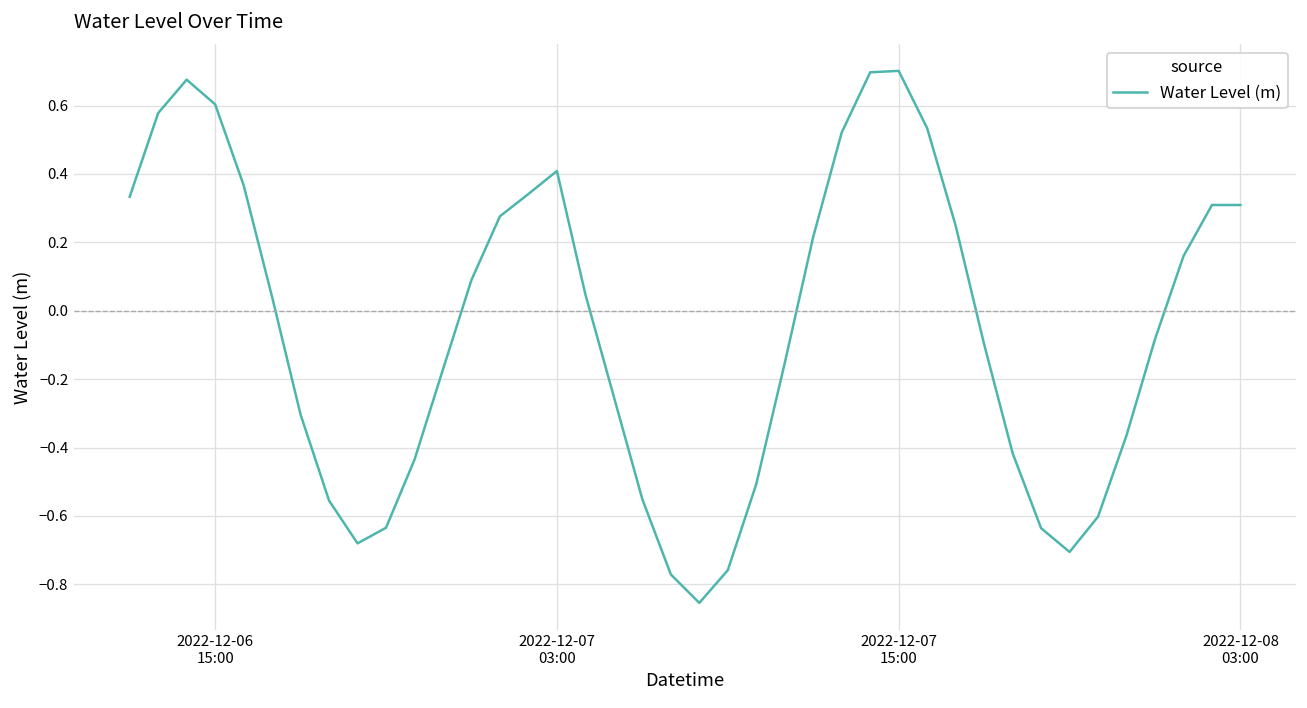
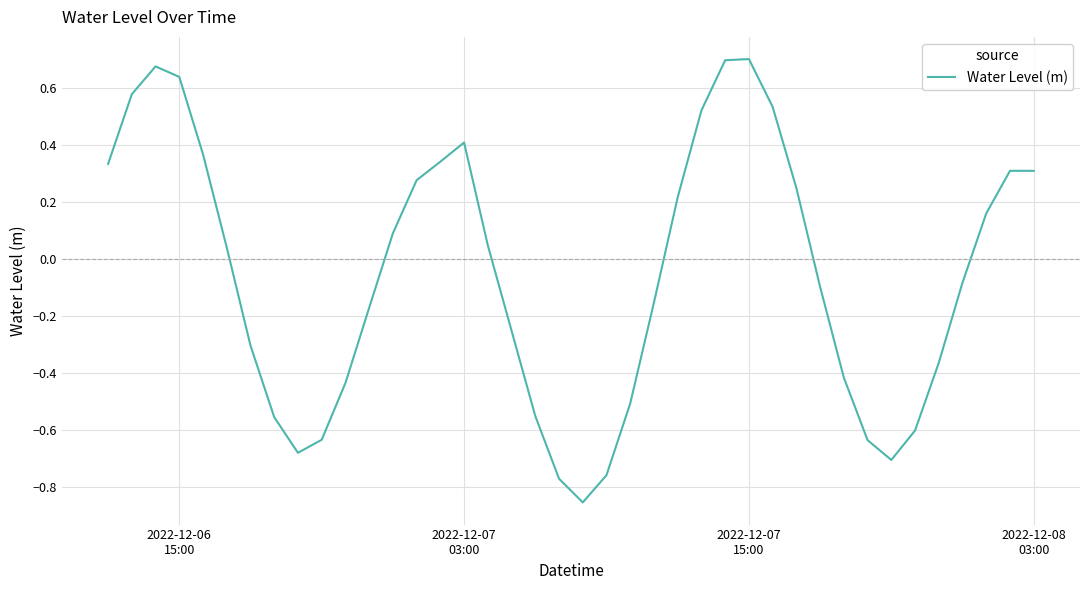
2022-12-06 15:00: 0.60 -> 0.64
